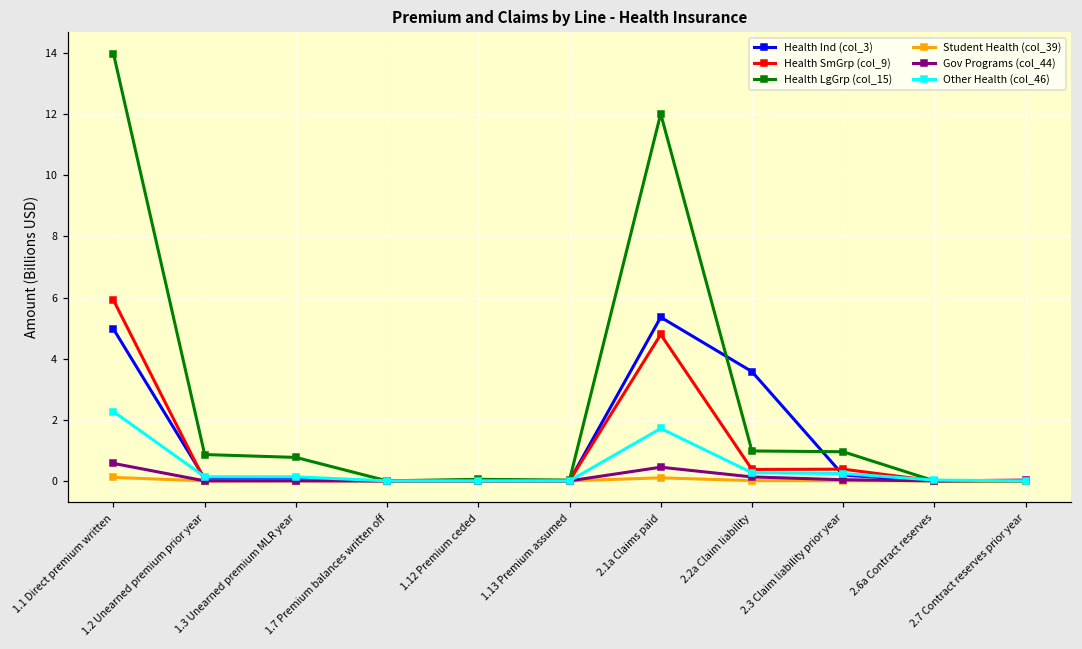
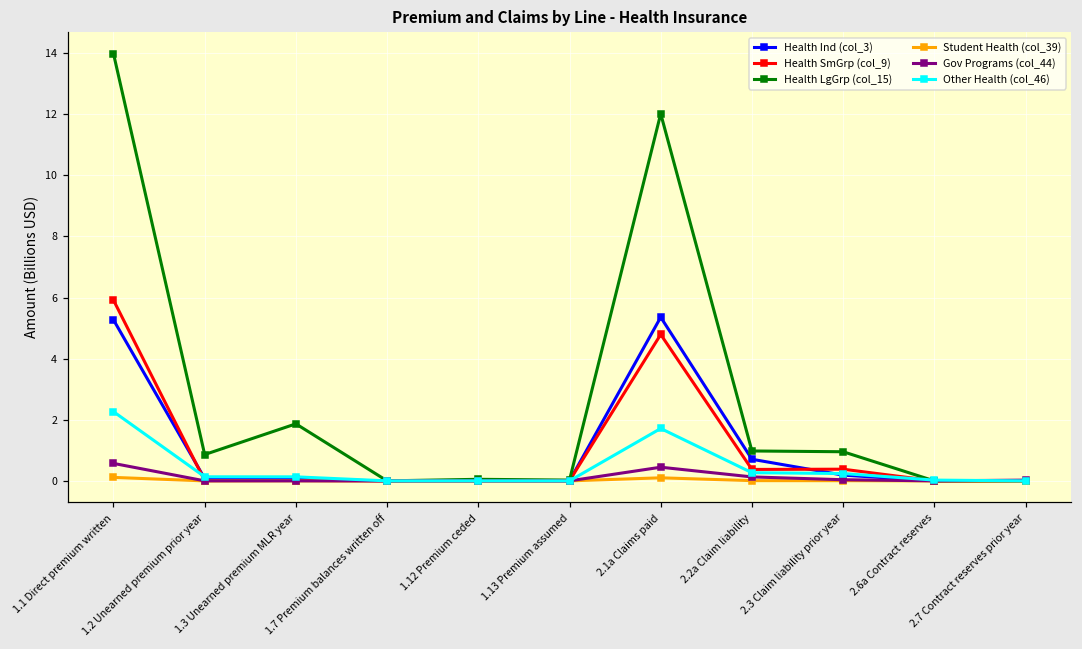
Health Ind (col_3), 1.1 Direct premium written: 5.0 -> 5.3
Health LgGrp (col_15), 1.3 Unearned premium MLR year: 0.8 -> 1.9
Health Ind (col_3), 2.2a Claim liability: 3.6 -> 0.7
